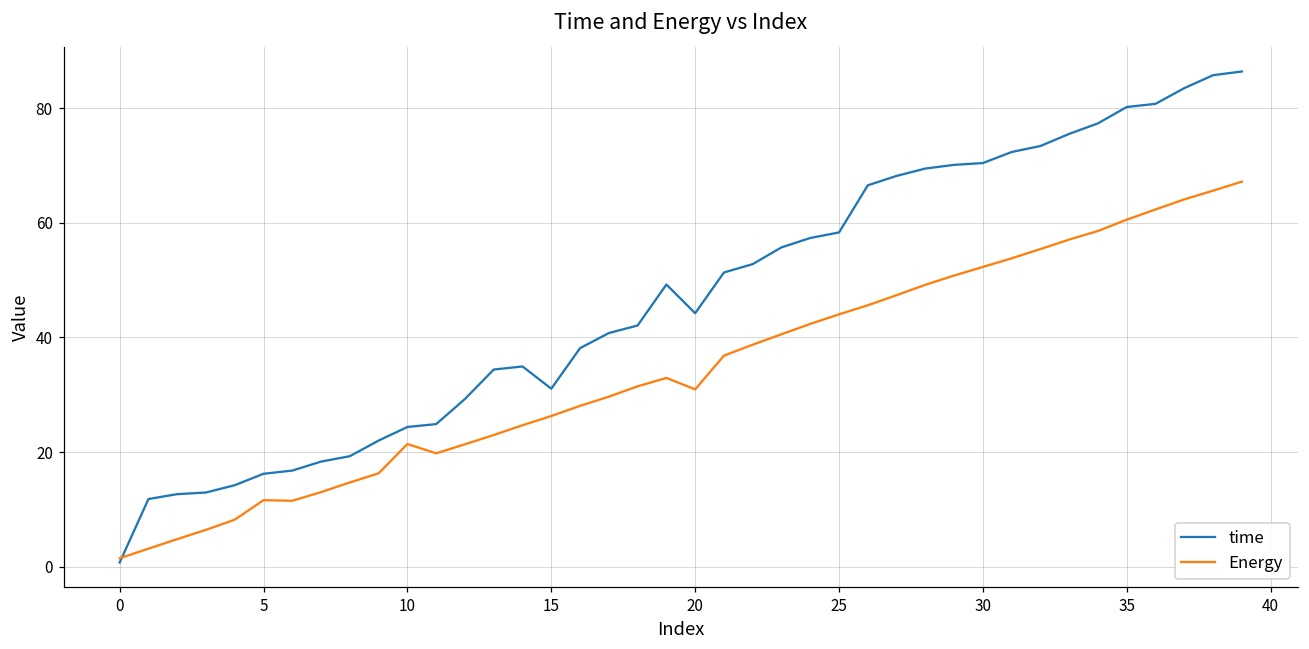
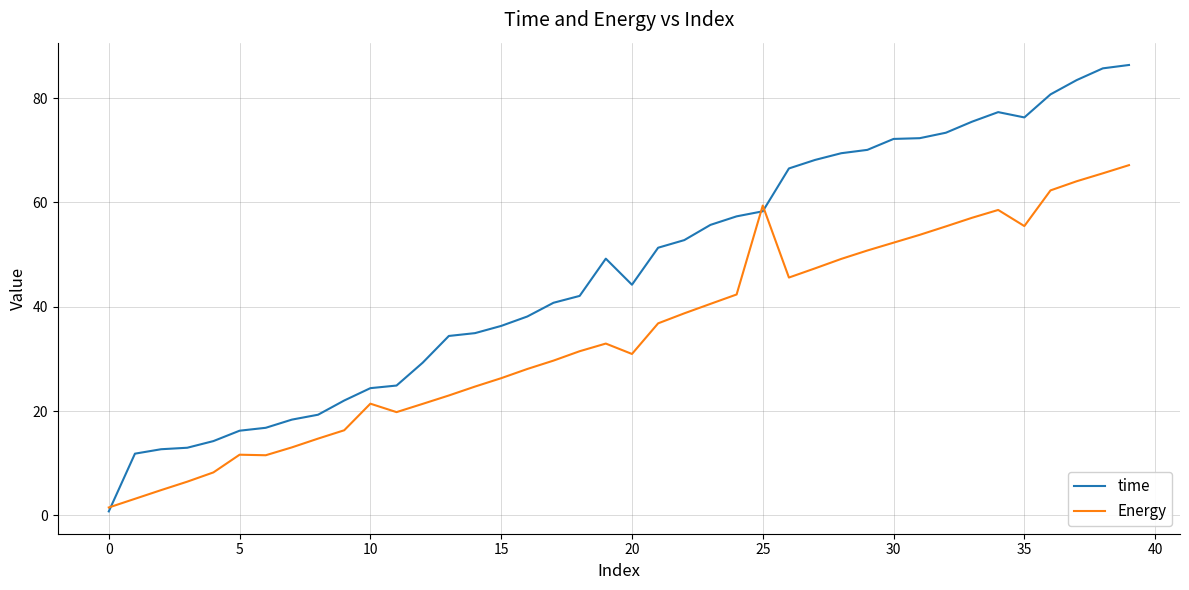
time, 15: 31 -> 36
Energy, 25: 44 -> 59
time, 30: 70 -> 72
time, 35: 80 -> 76
Energy, 35: 61 -> 55
